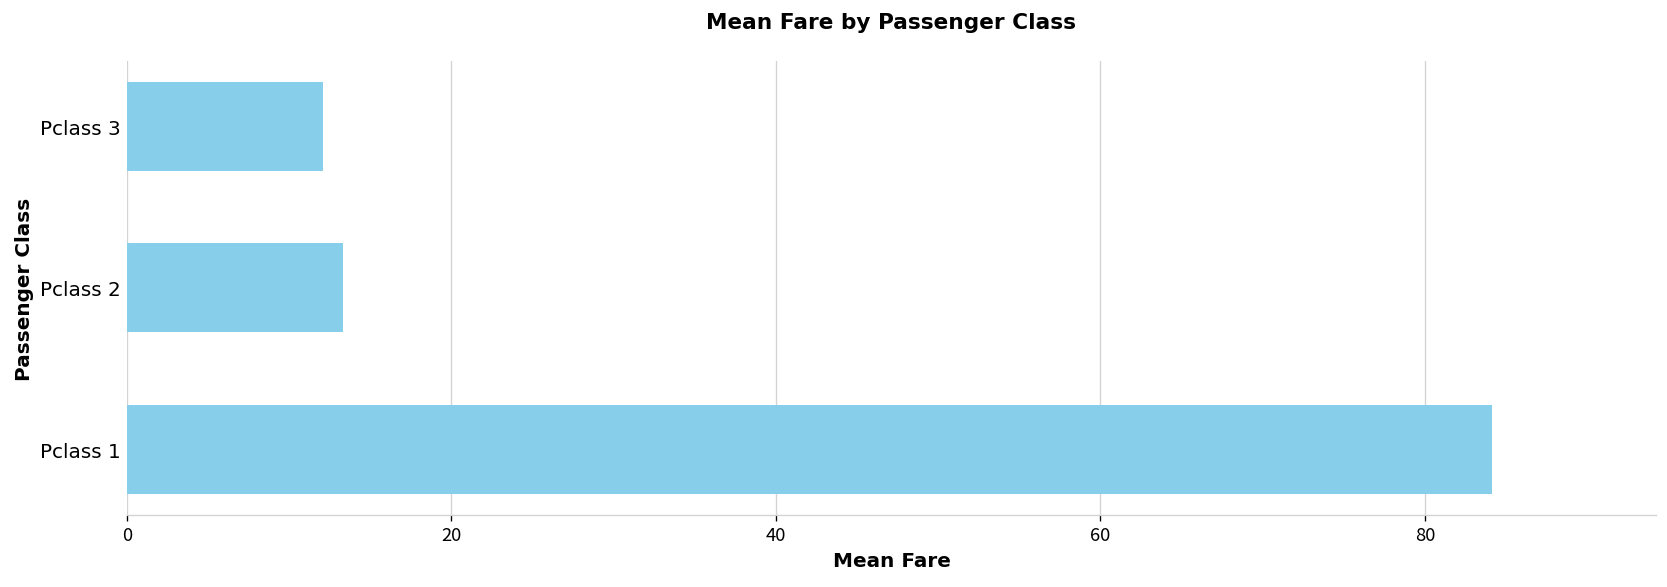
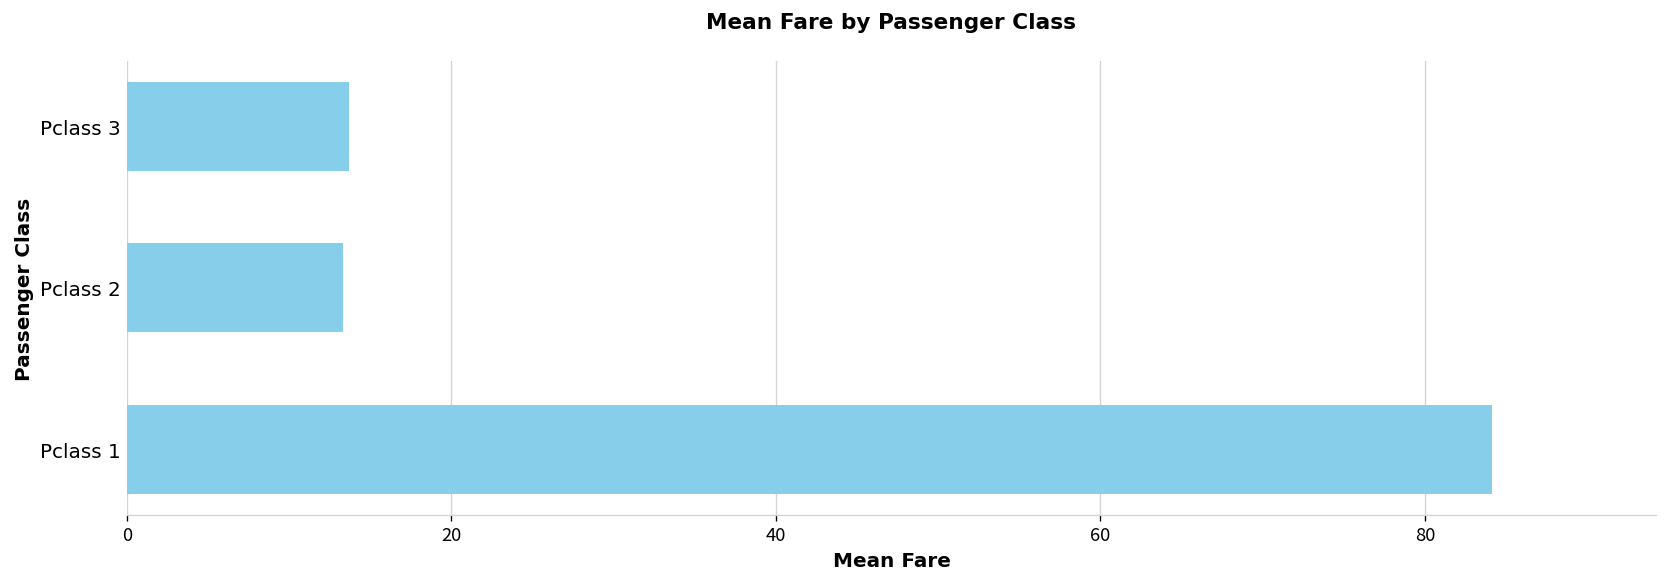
Pclass 3: 12.1 -> 13.7
